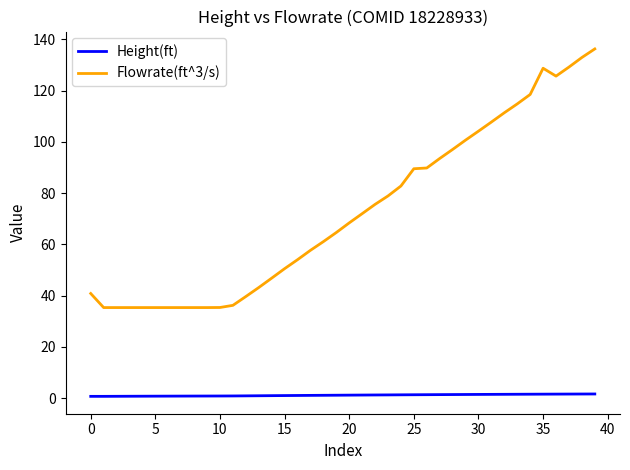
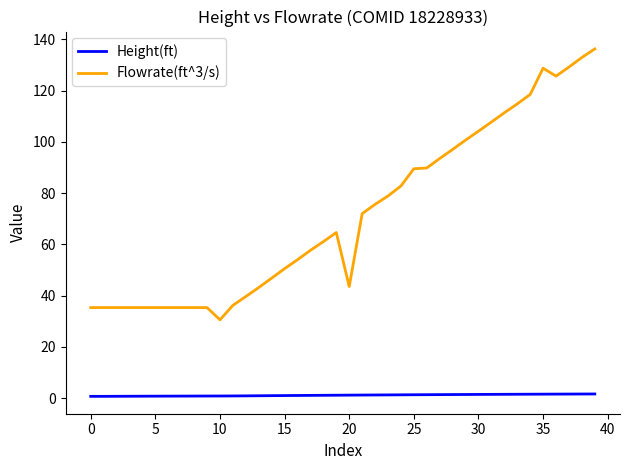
Flowrate(ft^3/s), 0: 41 -> 35
Flowrate(ft^3/s), 10: 35 -> 31
Flowrate(ft^3/s), 20: 68 -> 44
